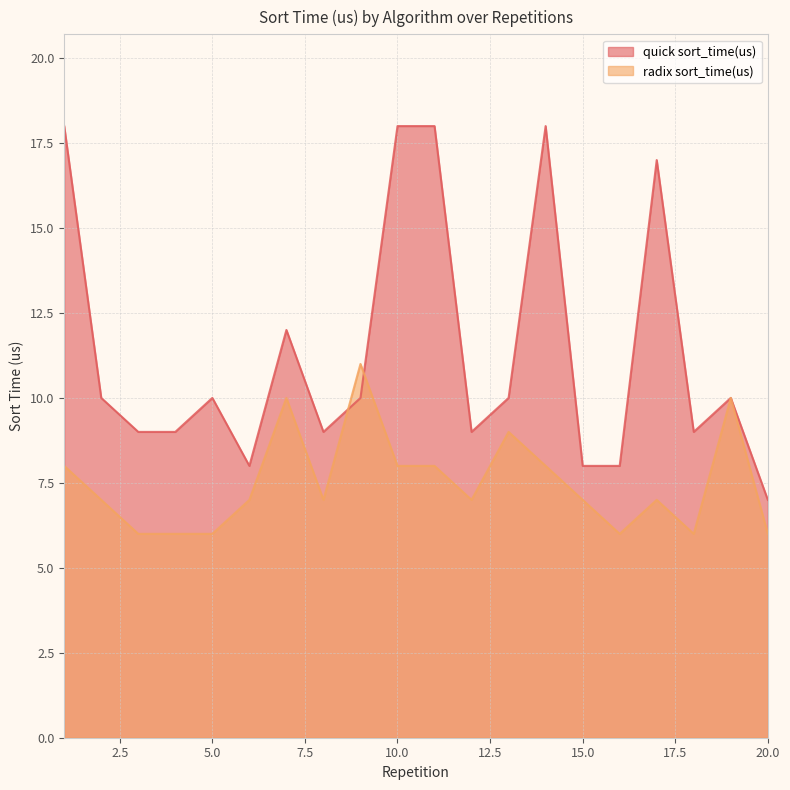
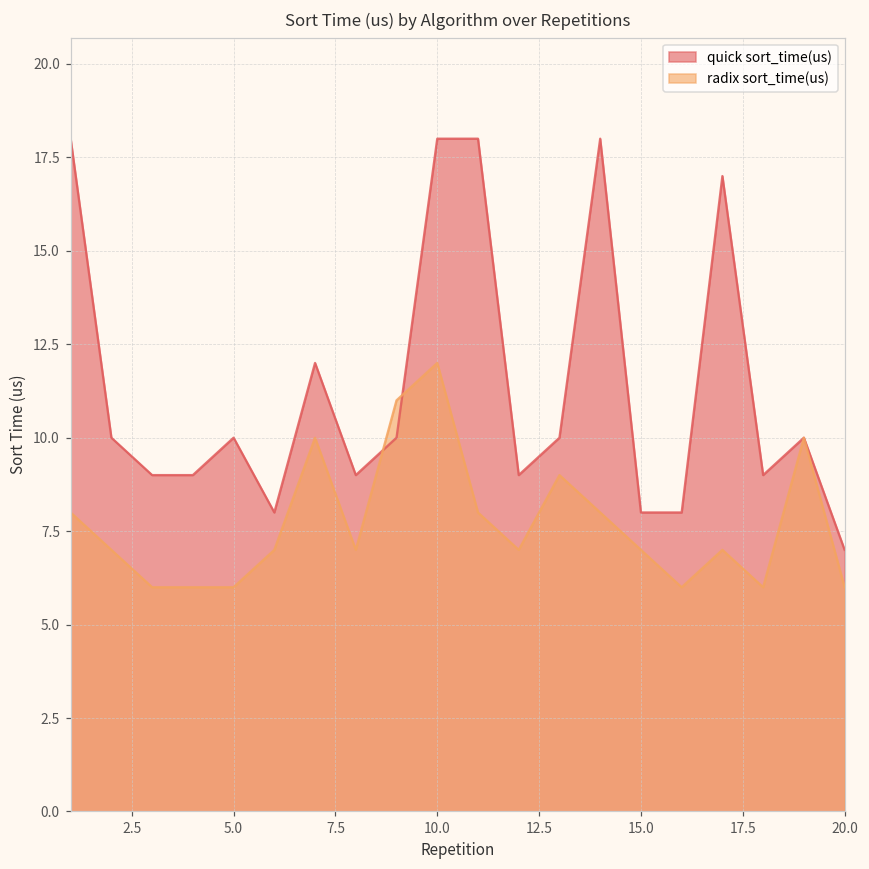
radix sort_time(us), 10.0: 8 -> 12
